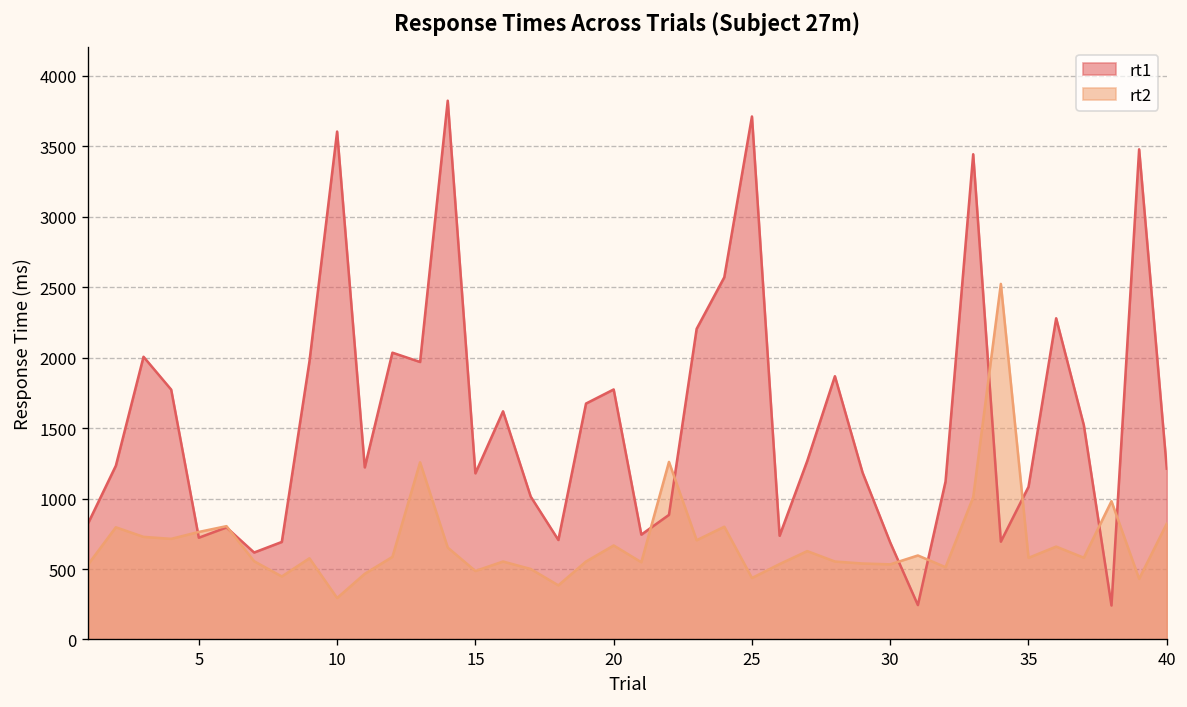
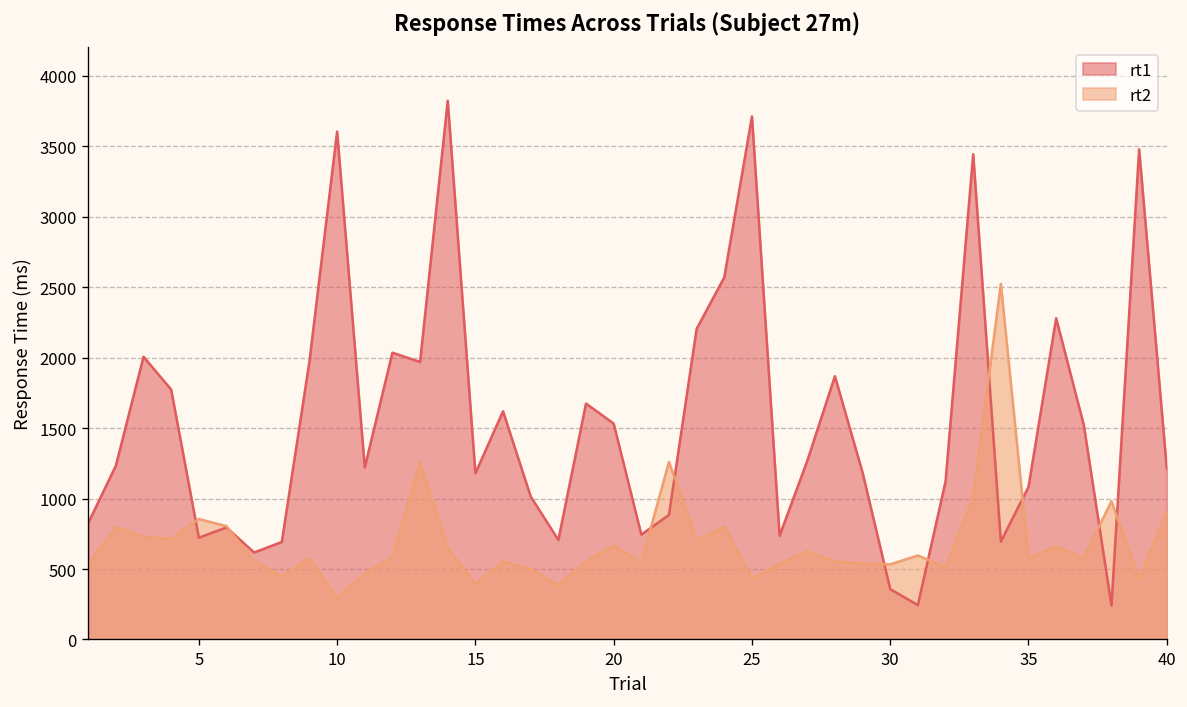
rt2, 5: 760 -> 860
rt2, 15: 490 -> 390
rt1, 20: 1770 -> 1530
rt1, 30: 690 -> 360
rt2, 40: 820 -> 910
